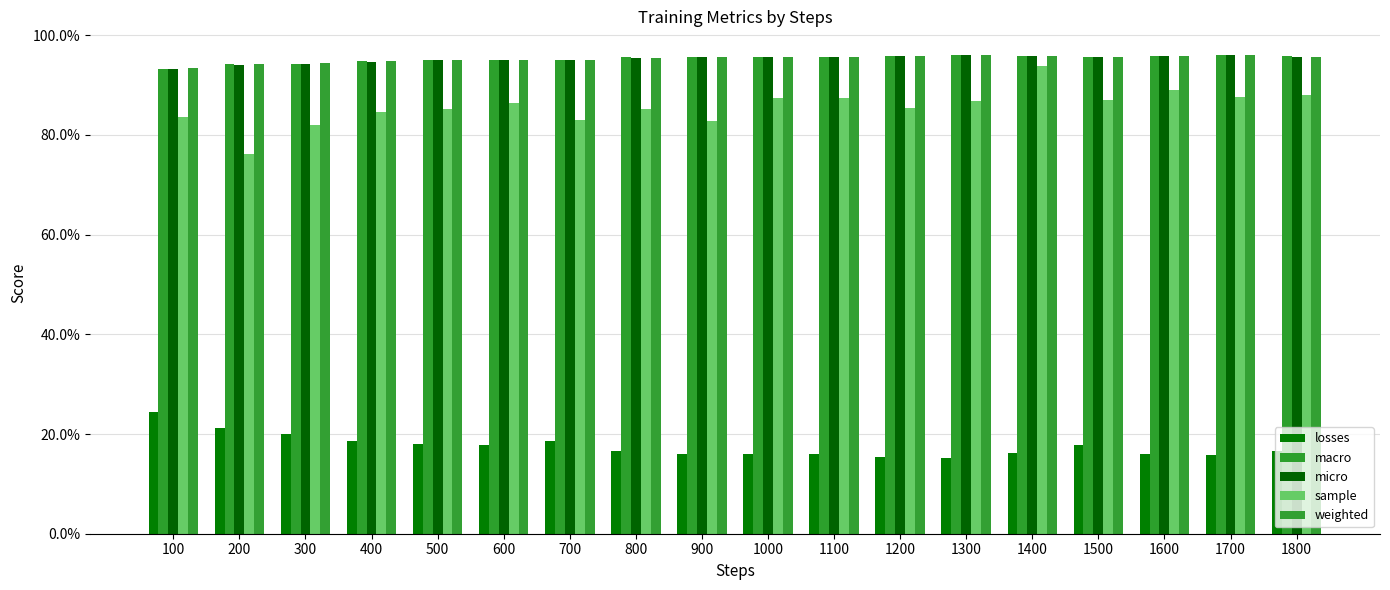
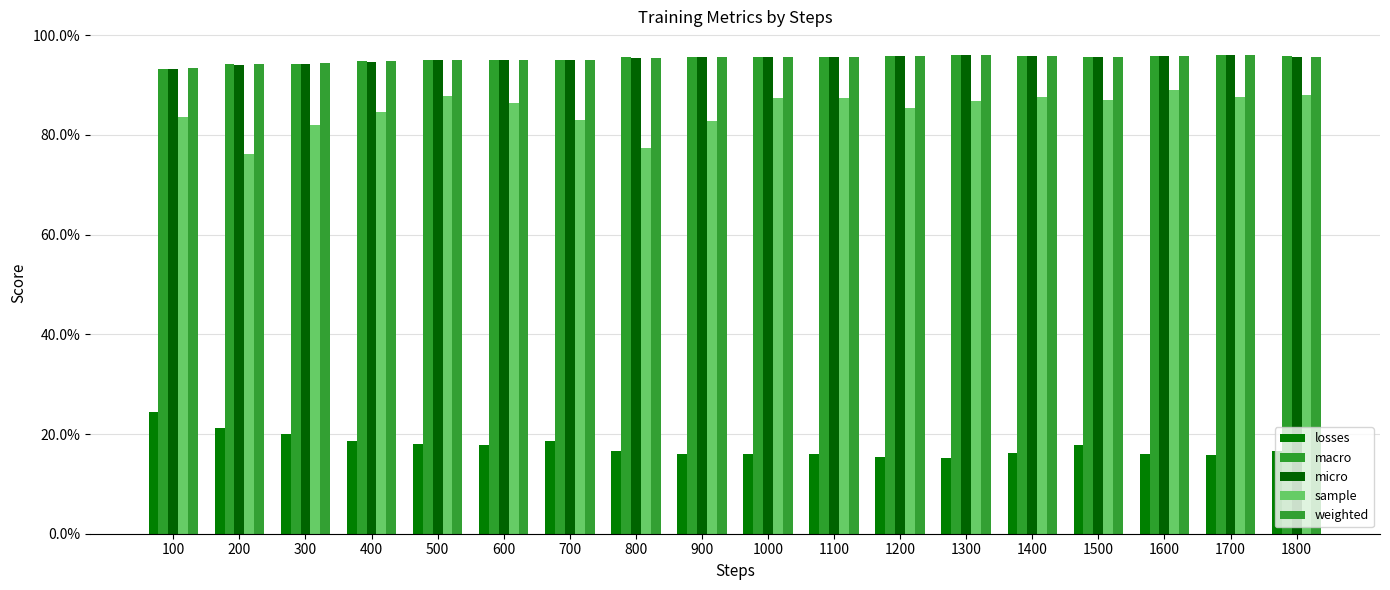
sample, 500: 85% -> 88%
sample, 800: 85% -> 77%
sample, 1400: 94% -> 88%
